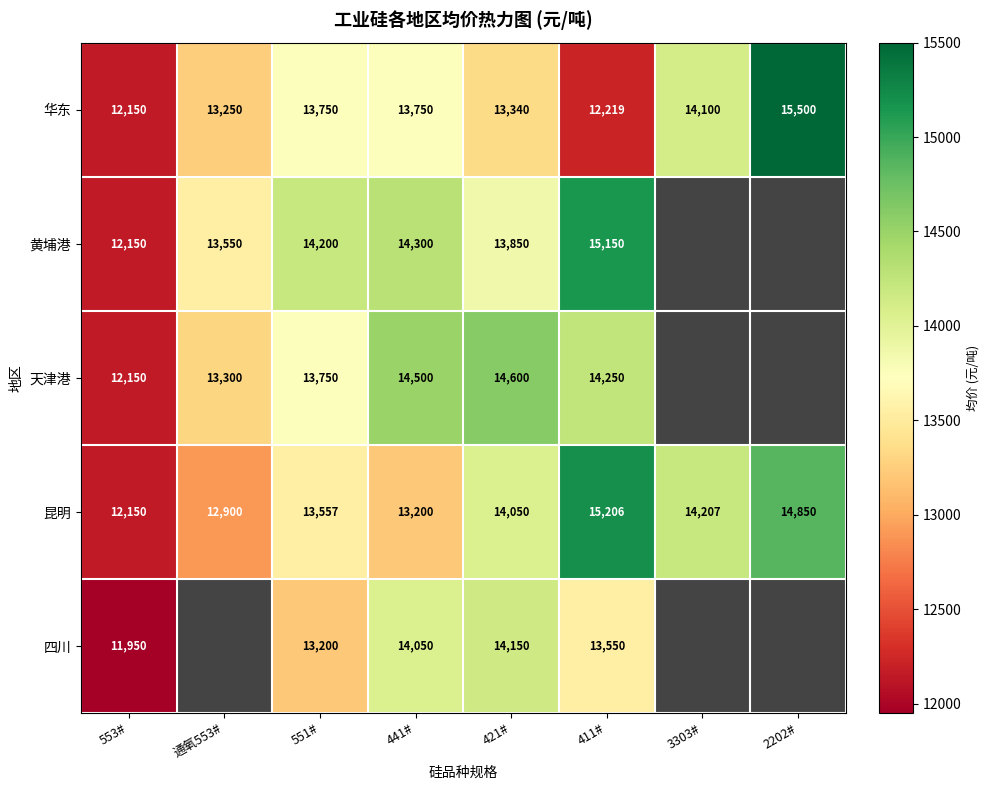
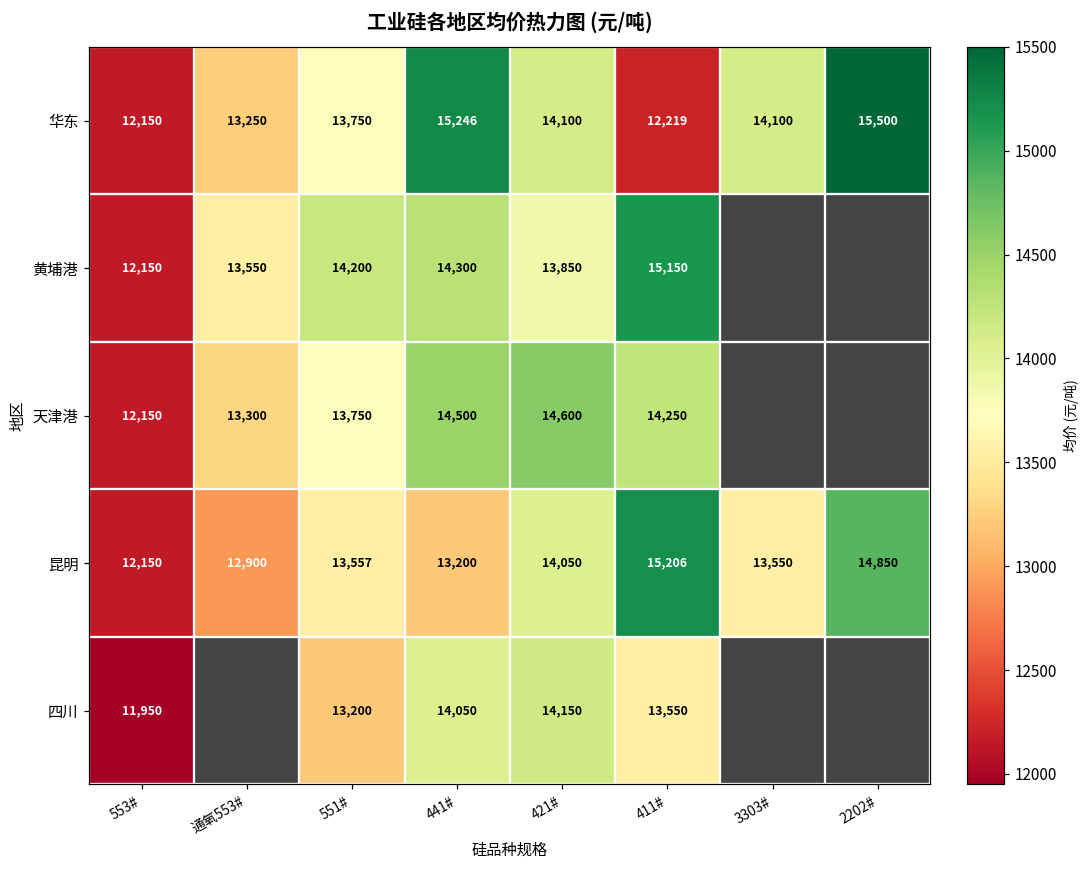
华东, 441#: 13,750 -> 15,246
华东, 421#: 13,340 -> 14,100
昆明, 3303#: 14,207 -> 13,550
